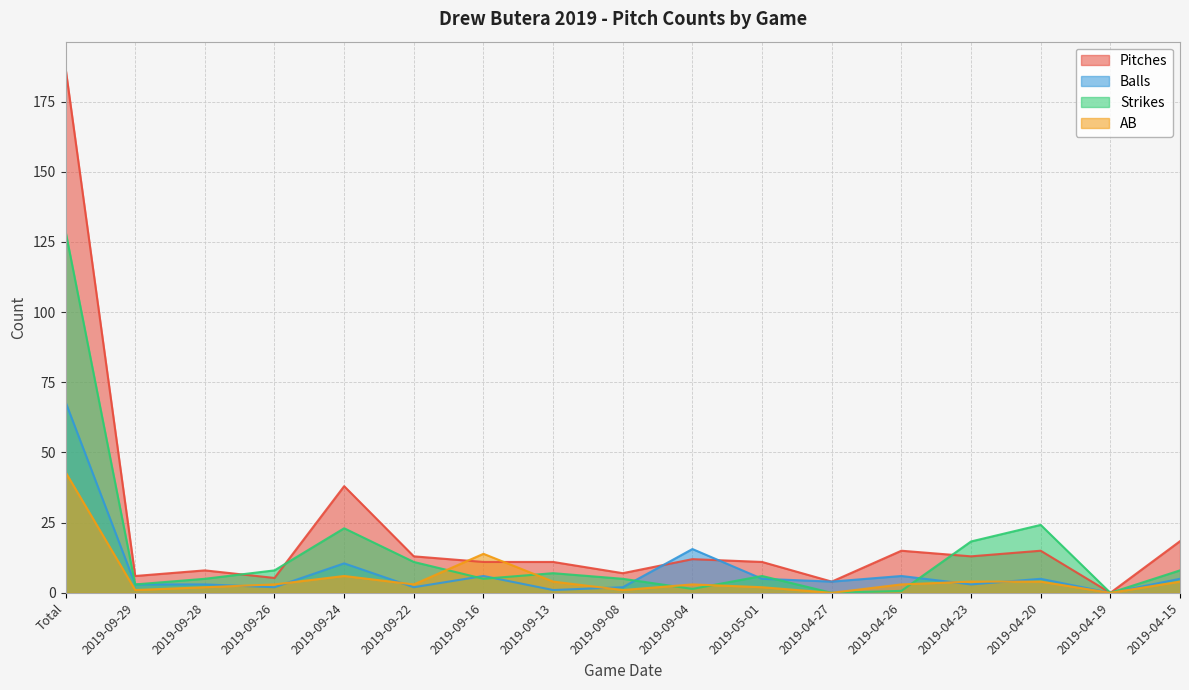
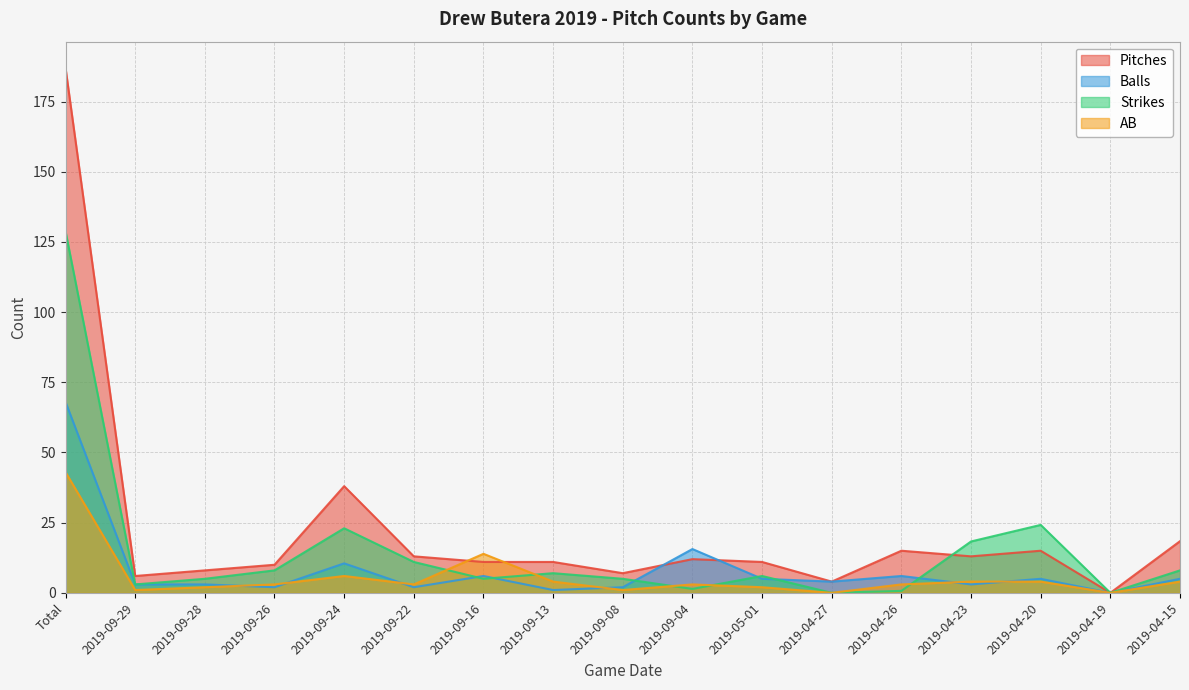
Pitches, 2019-09-26: 5 -> 10
